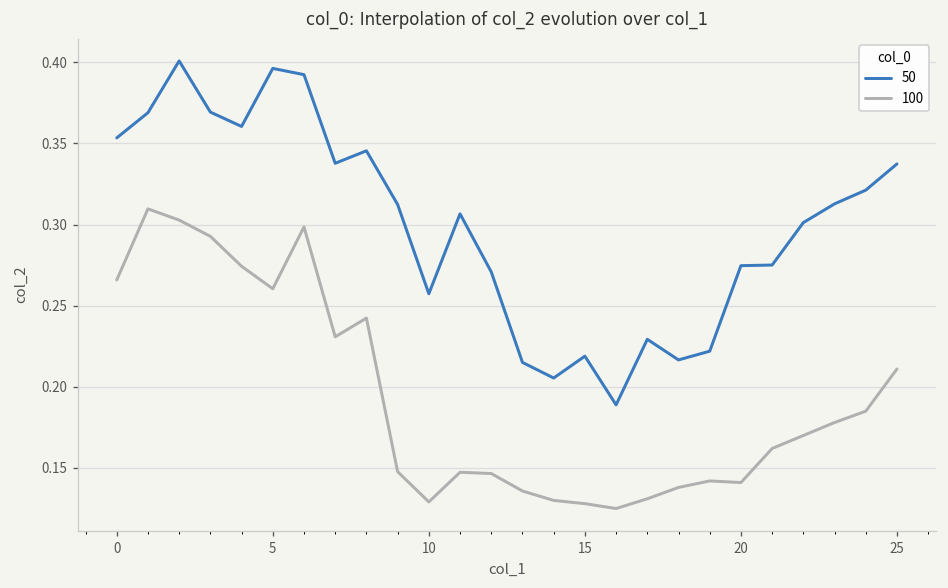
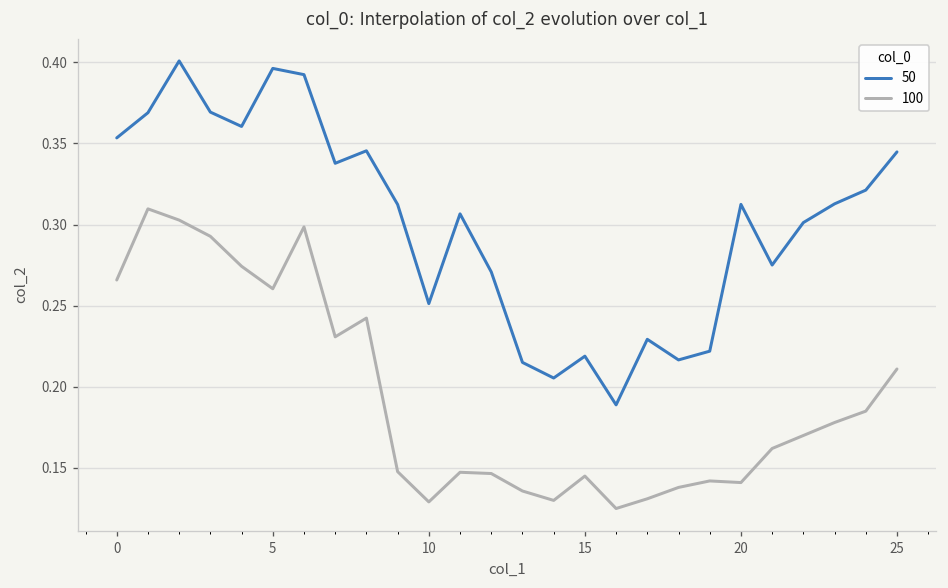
50, 10: 0.257 -> 0.251
100, 15: 0.128 -> 0.145
50, 20: 0.275 -> 0.312
50, 25: 0.337 -> 0.345
